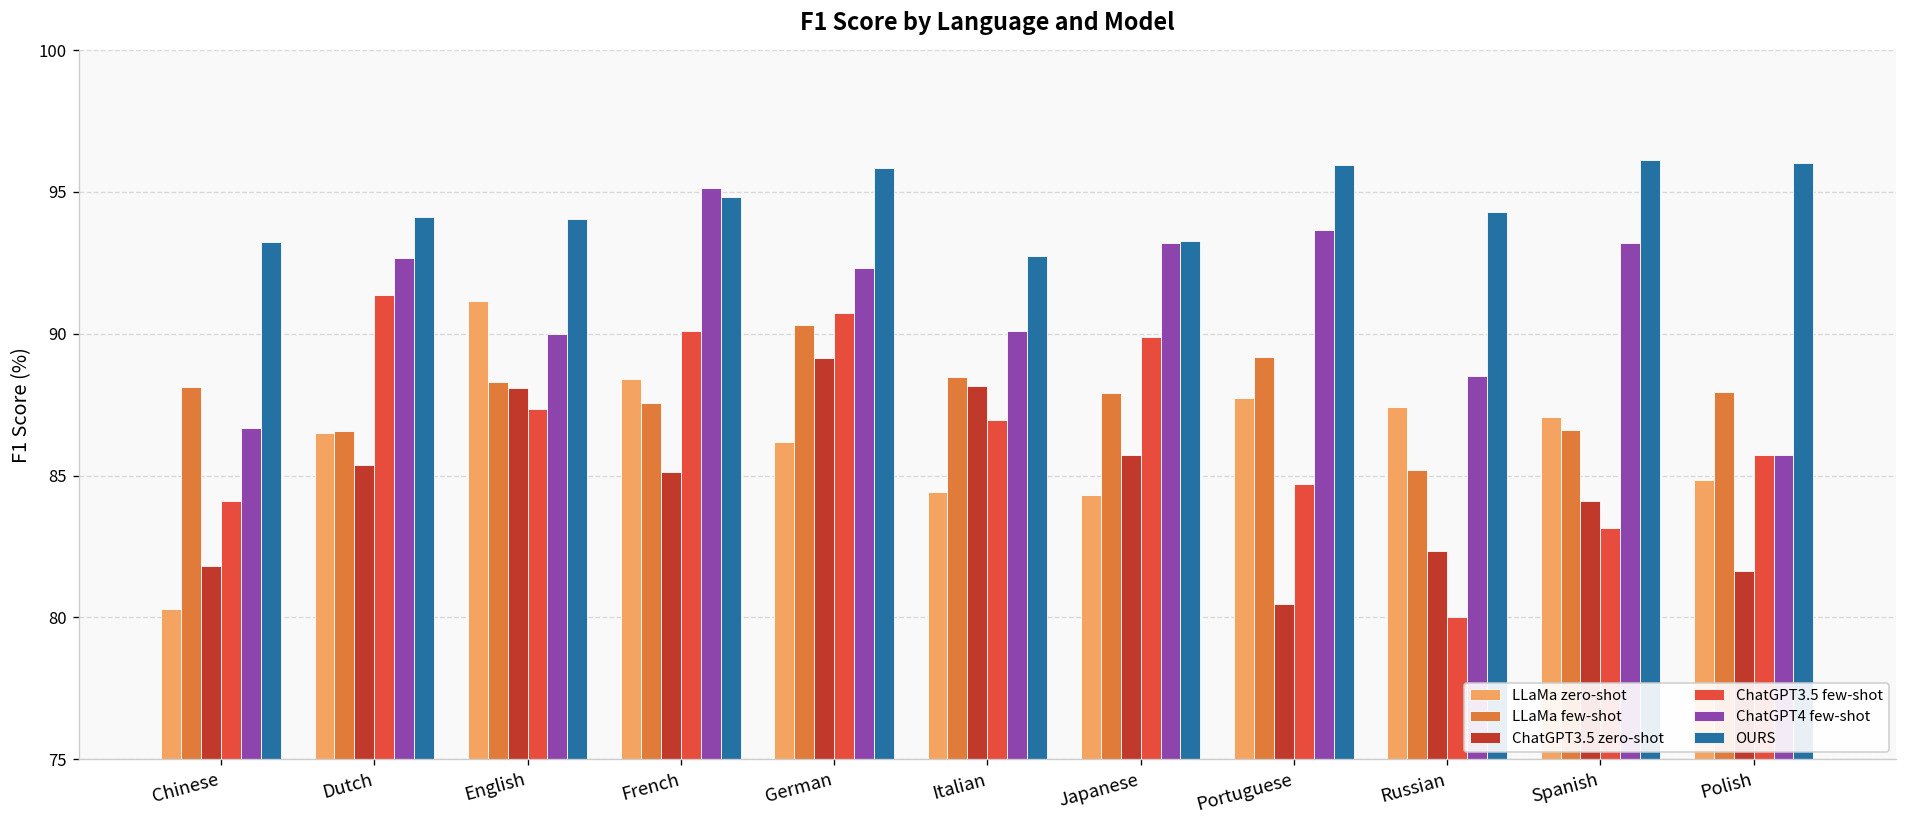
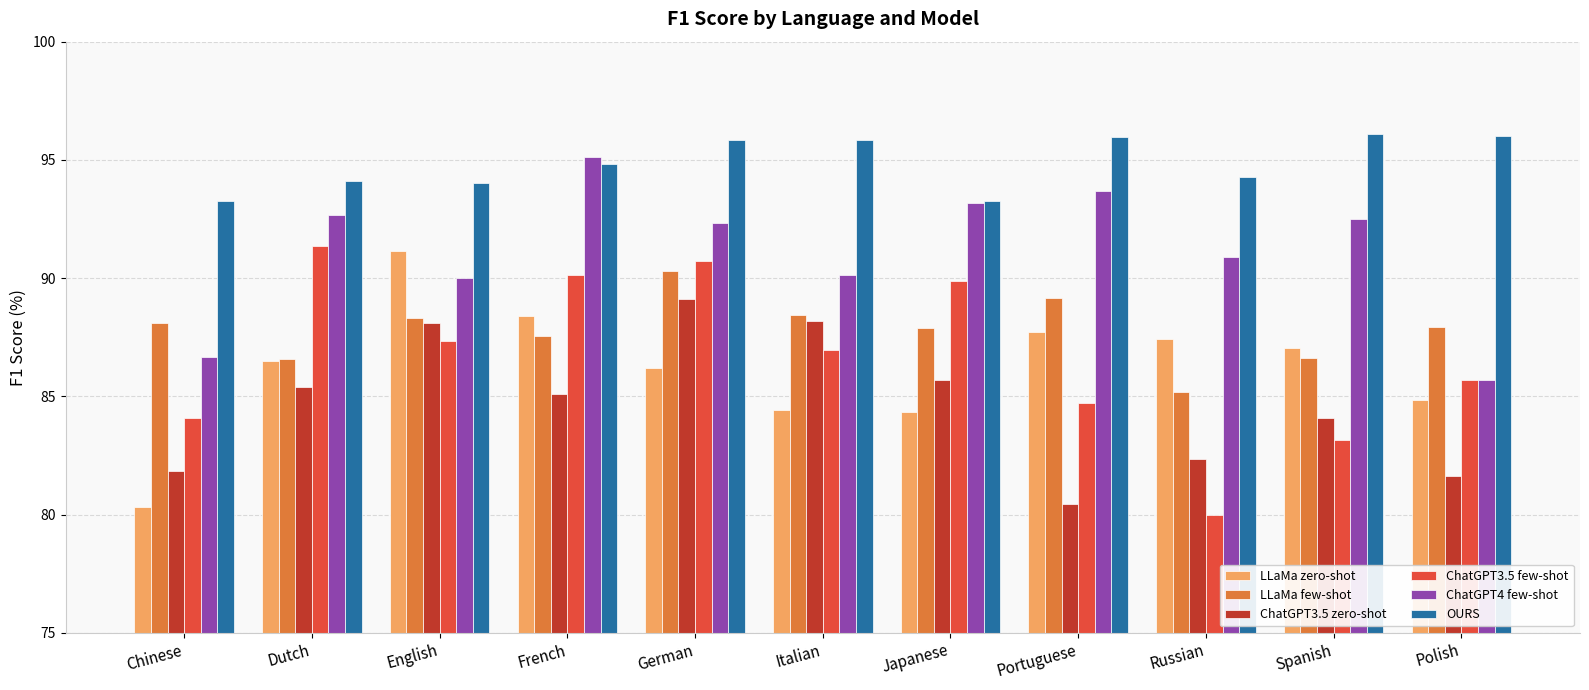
OURS, Italian: 92.7 -> 95.9
ChatGPT4 few-shot, Russian: 88.5 -> 90.9
ChatGPT4 few-shot, Spanish: 93.2 -> 92.5
